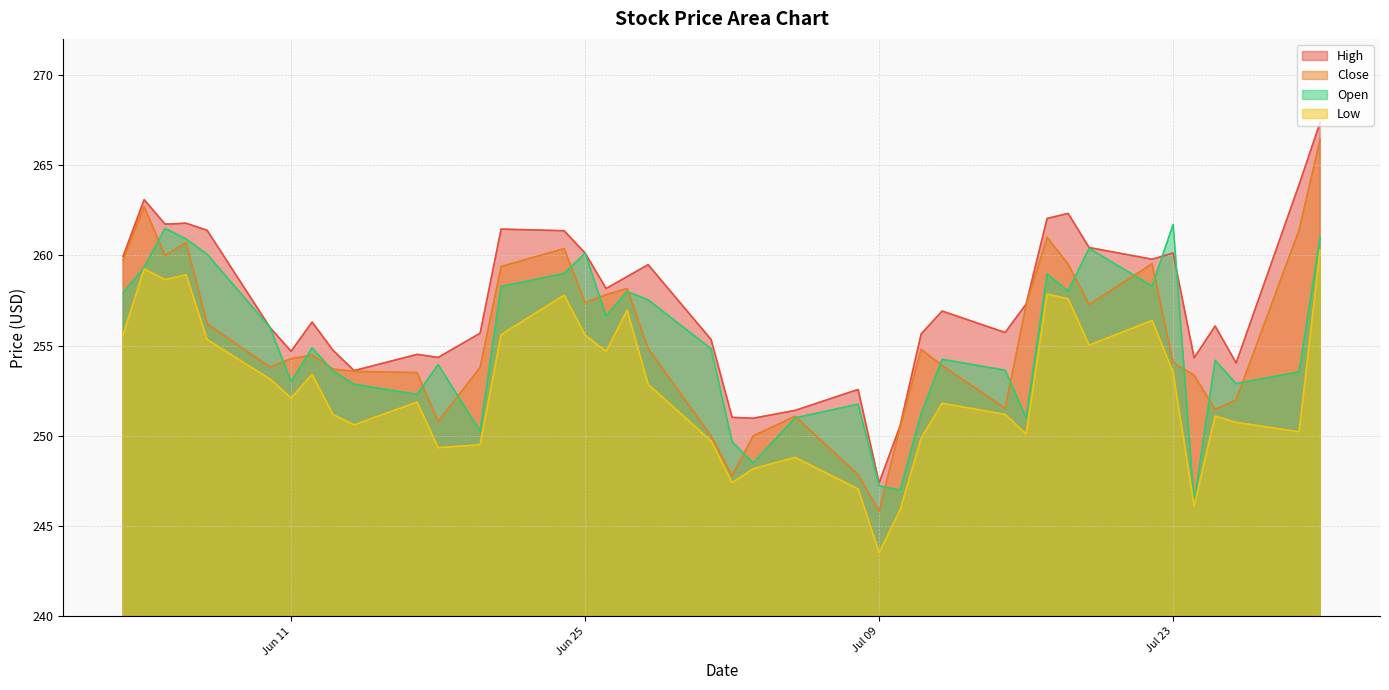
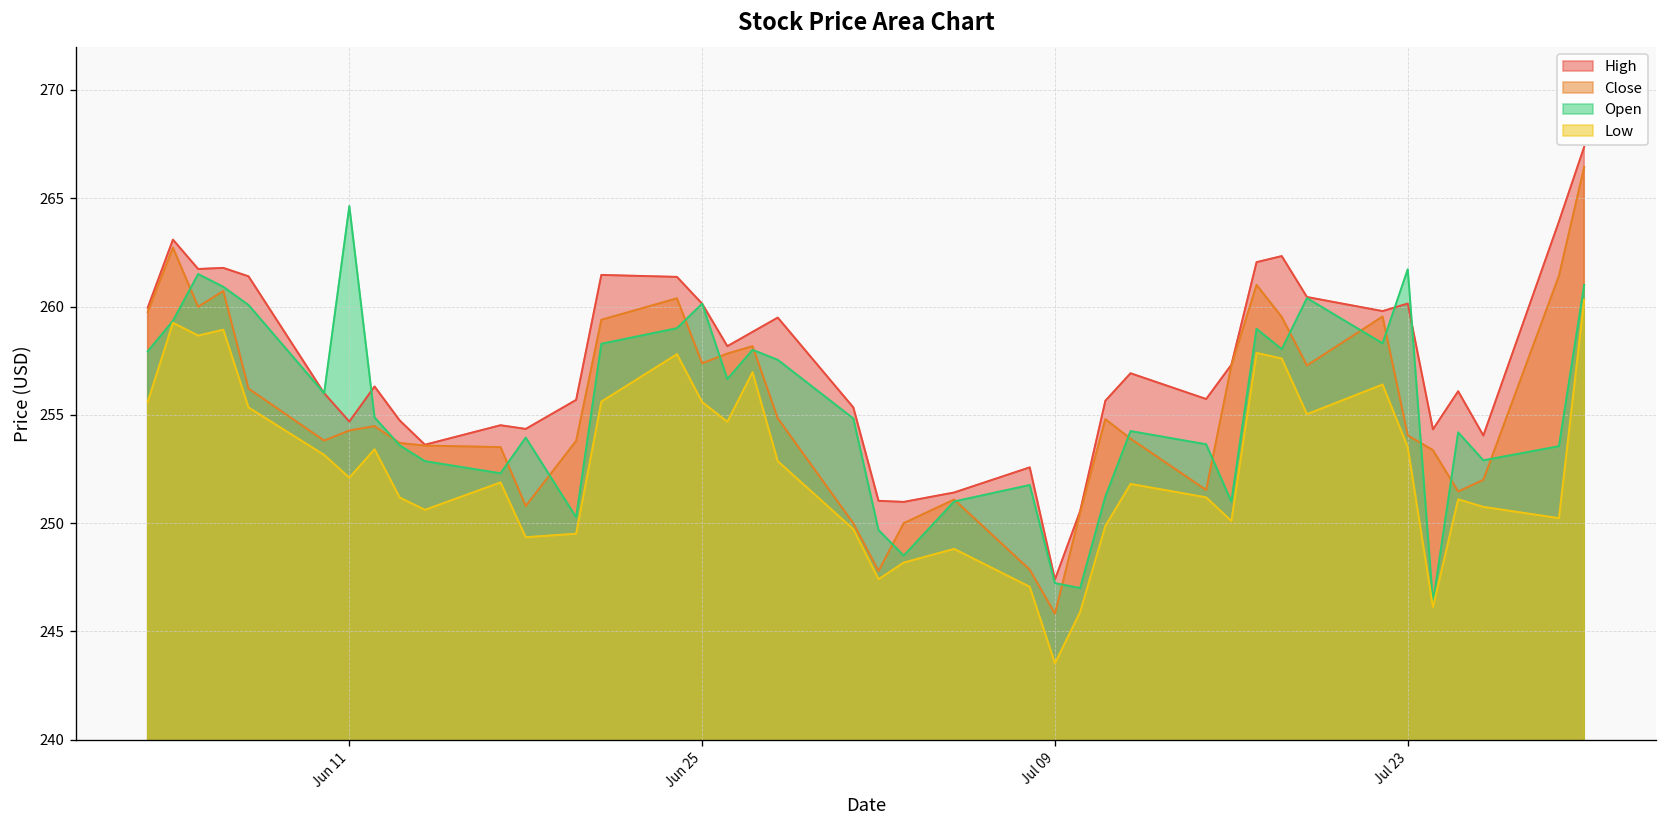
Open, Jun 11: 253.0 -> 264.6
